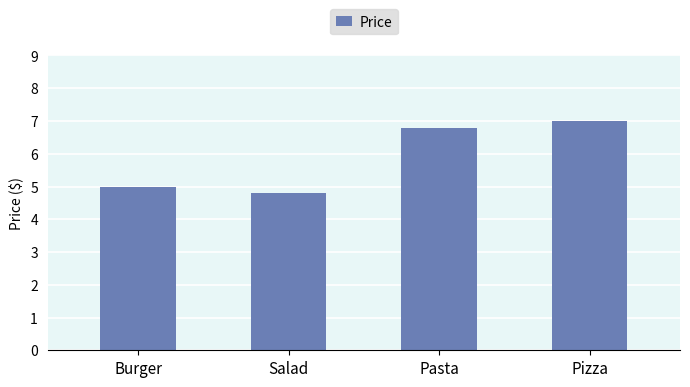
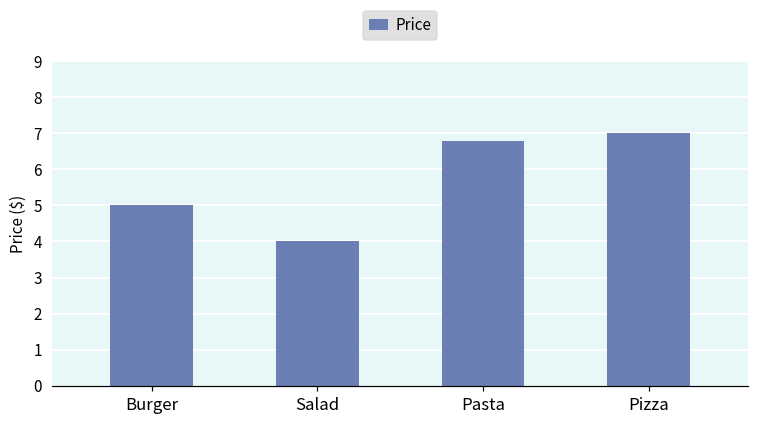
Salad: 4.8 -> 4.0
